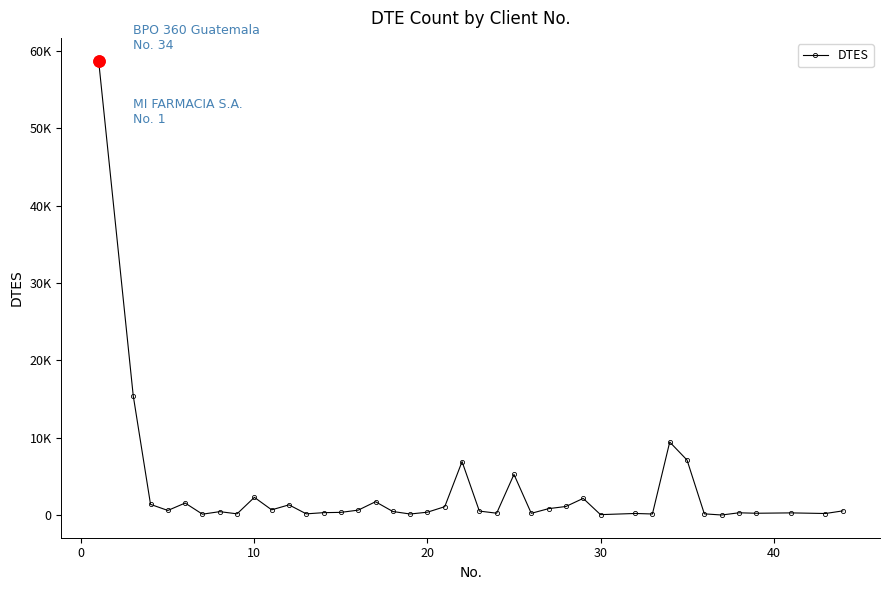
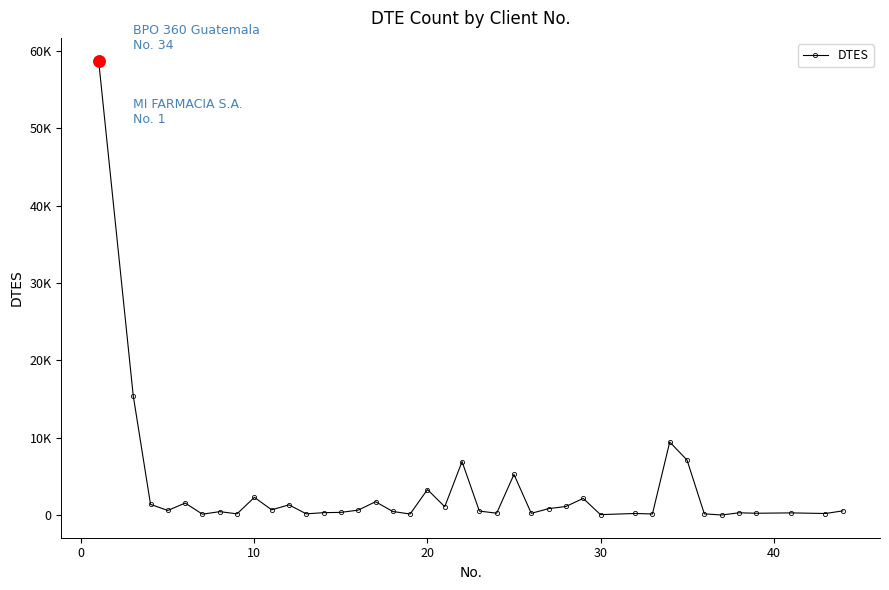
DTES, 20: 0 -> 3000
